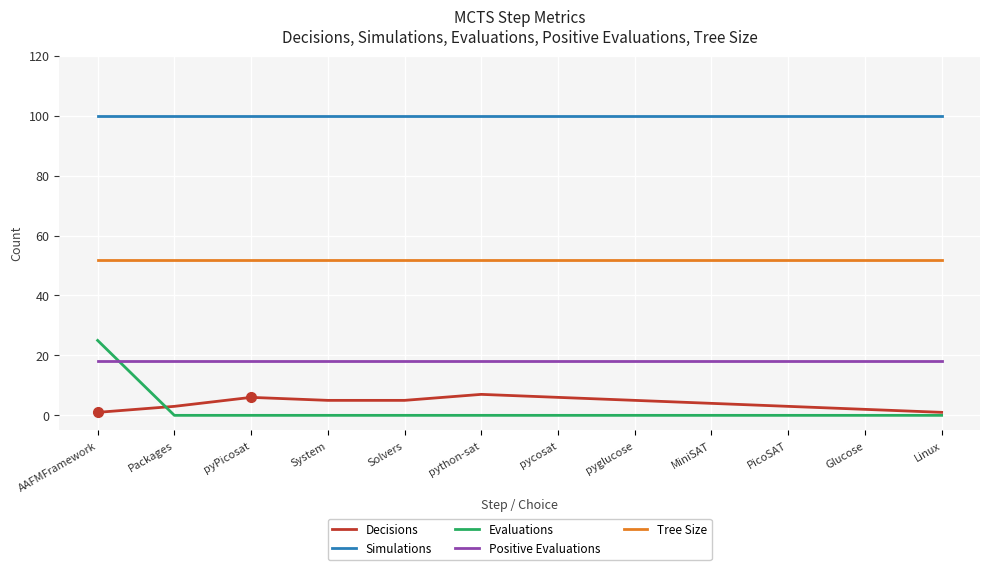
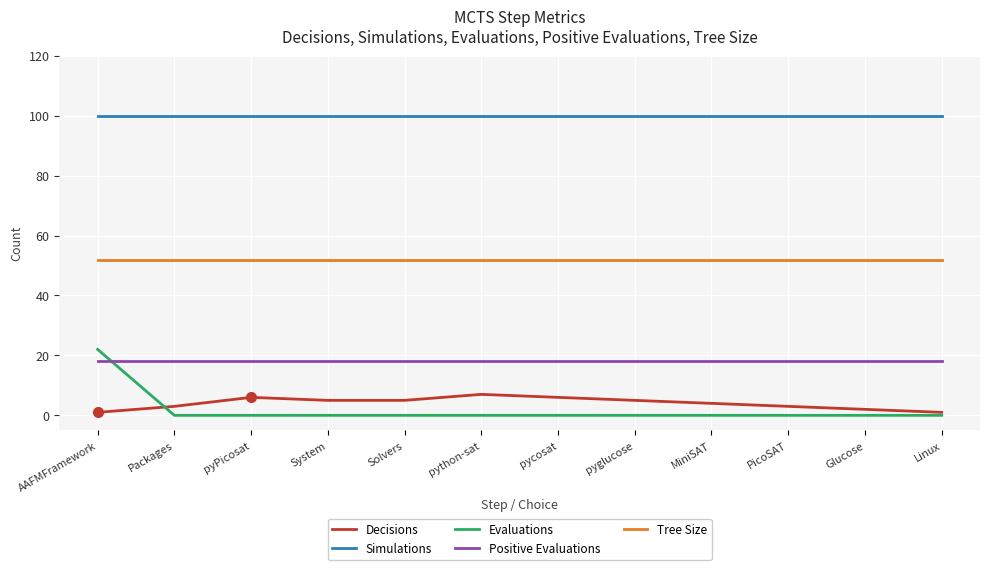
Evaluations, AAFMFramework: 25 -> 22
